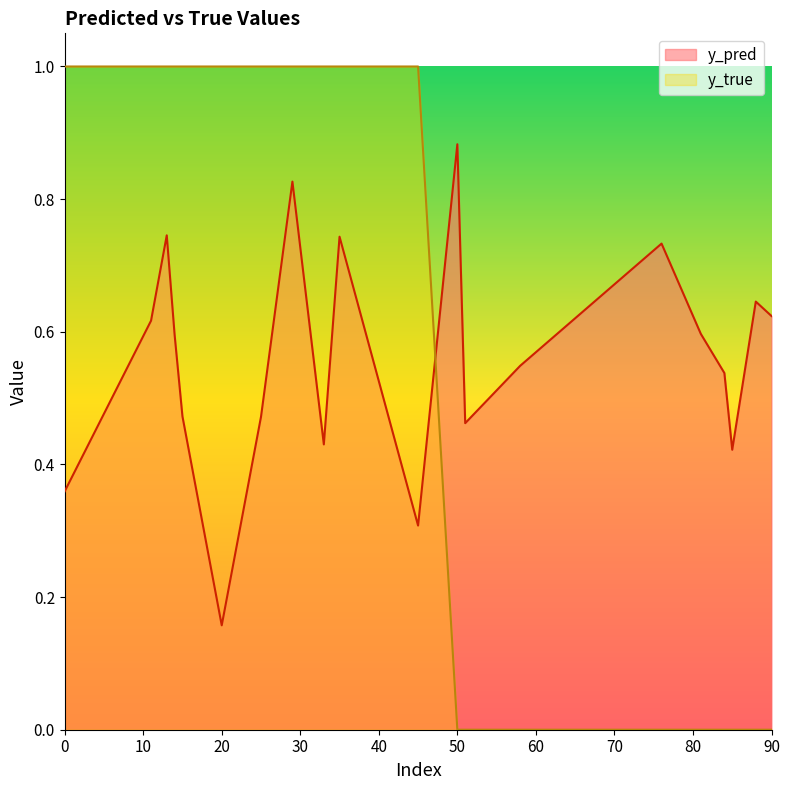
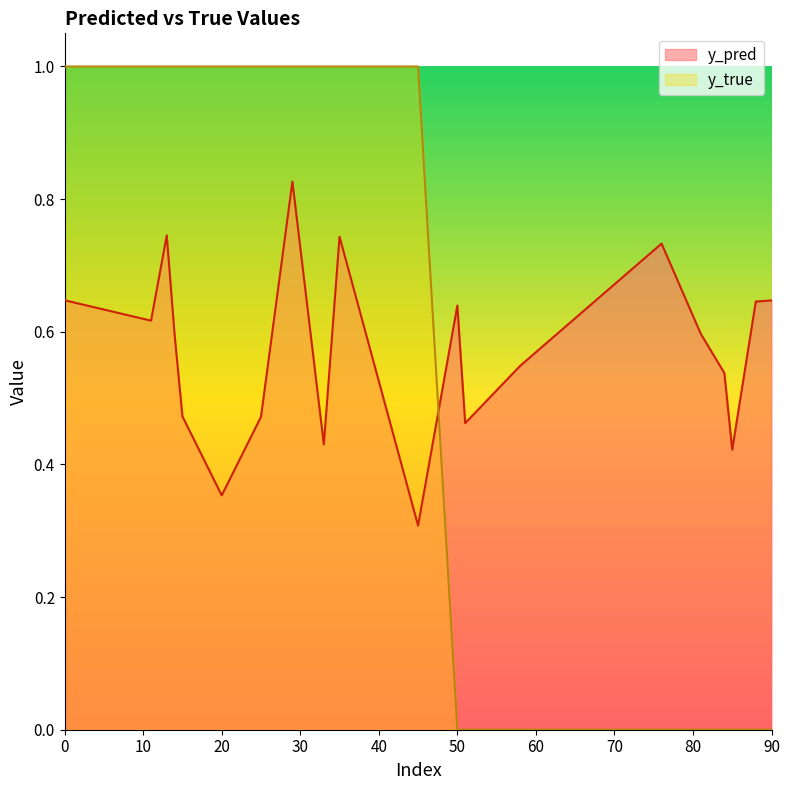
y_pred, 0: 0.36 -> 0.65
y_pred, 20: 0.16 -> 0.35
y_pred, 50: 0.88 -> 0.64
y_pred, 90: 0.62 -> 0.65
